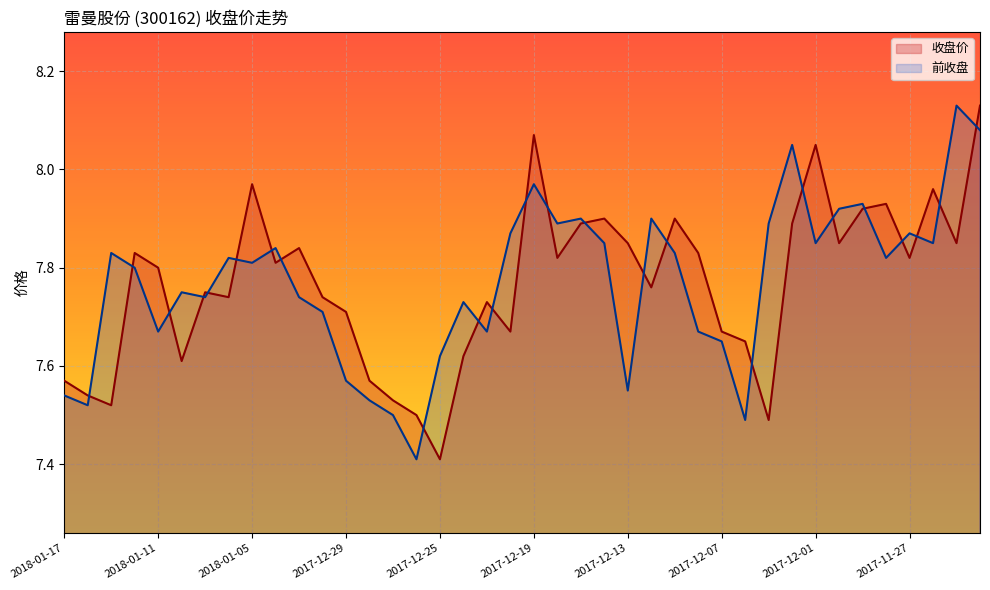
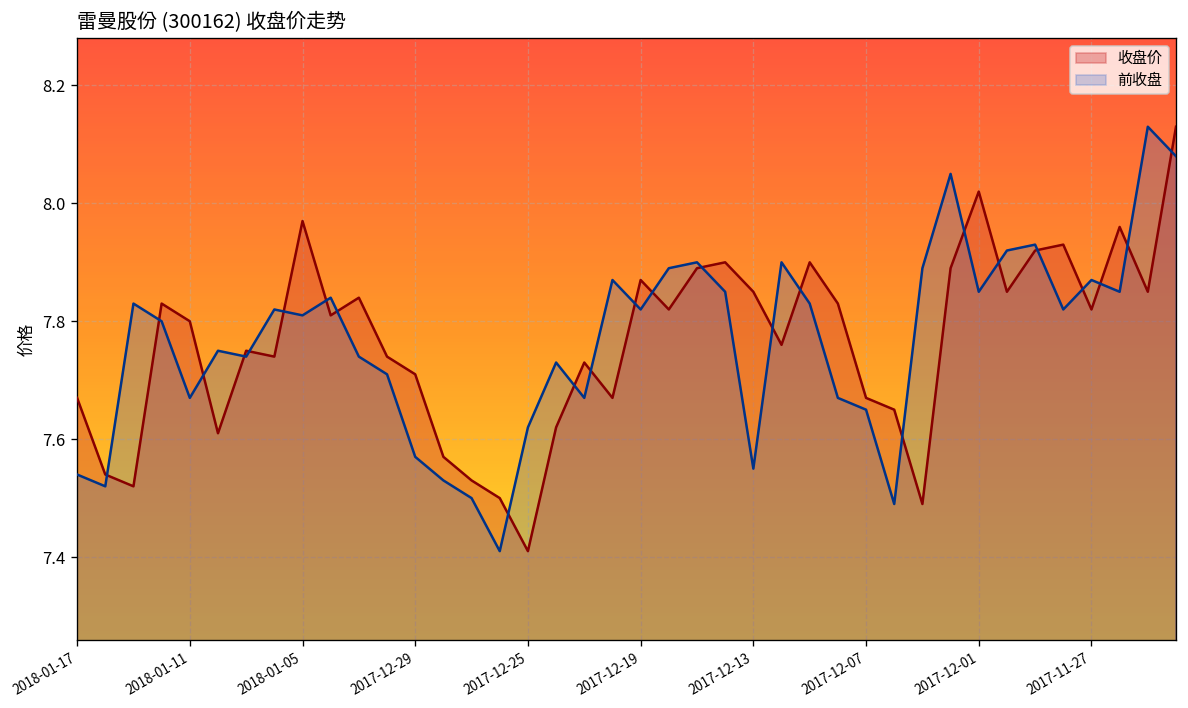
收盘价, 2018-01-17: 7.57 -> 7.67
收盘价, 2017-12-19: 8.07 -> 7.87
前收盘, 2017-12-19: 7.97 -> 7.82
收盘价, 2017-12-01: 8.05 -> 8.02
